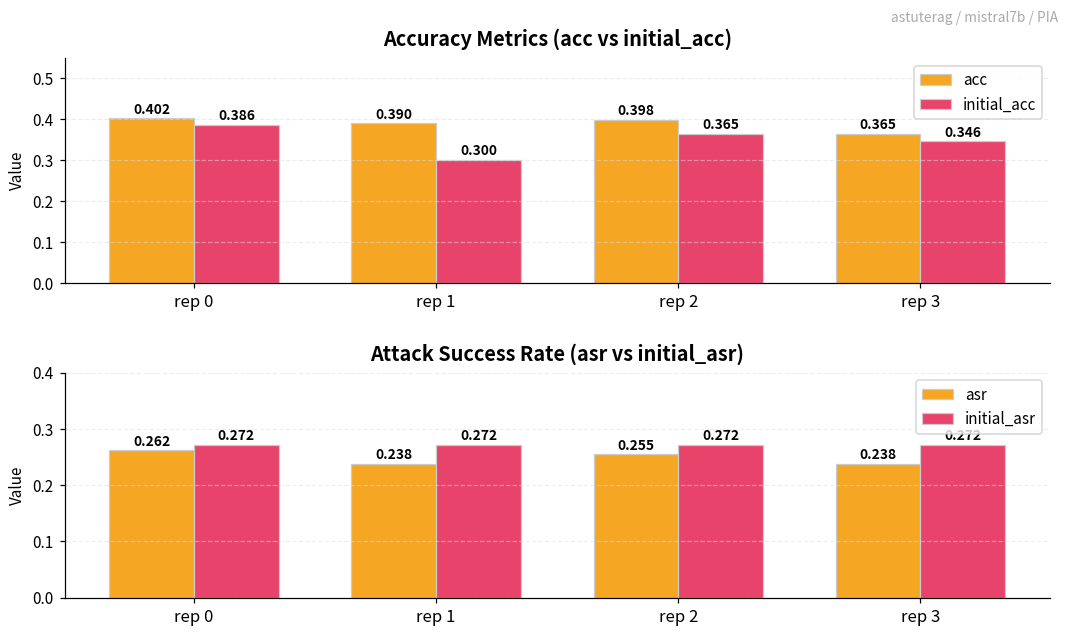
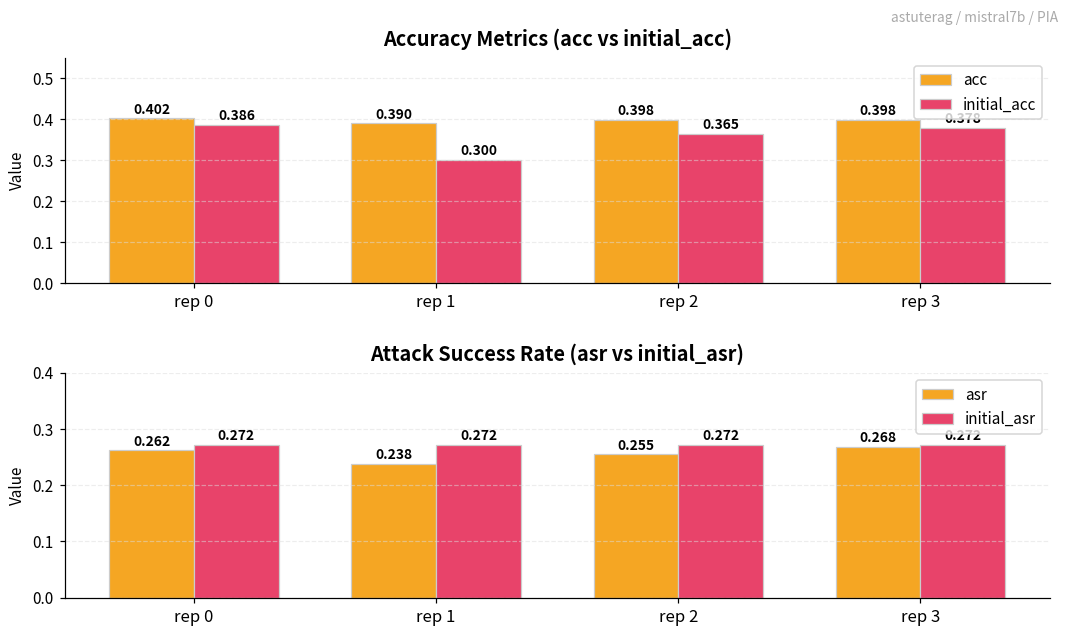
Accuracy Metrics (acc vs initial_acc), acc, rep 3: 0.365 -> 0.398
Accuracy Metrics (acc vs initial_acc), initial_acc, rep 3: 0.35 -> 0.38
Attack Success Rate (asr vs initial_asr), asr, rep 3: 0.238 -> 0.268
